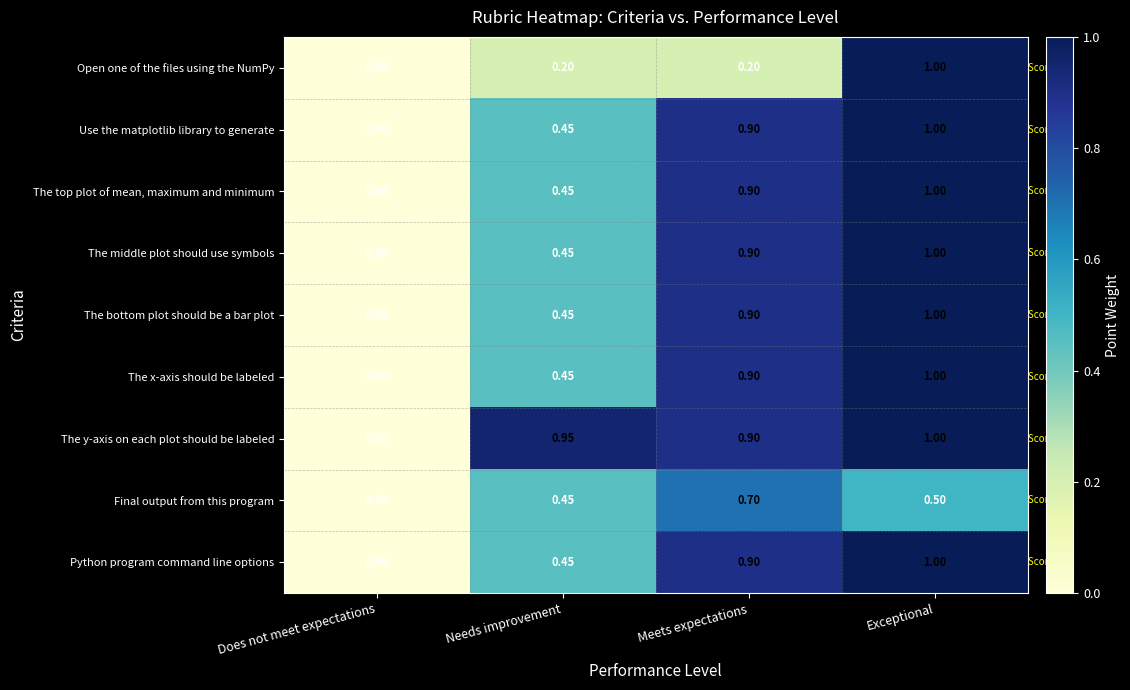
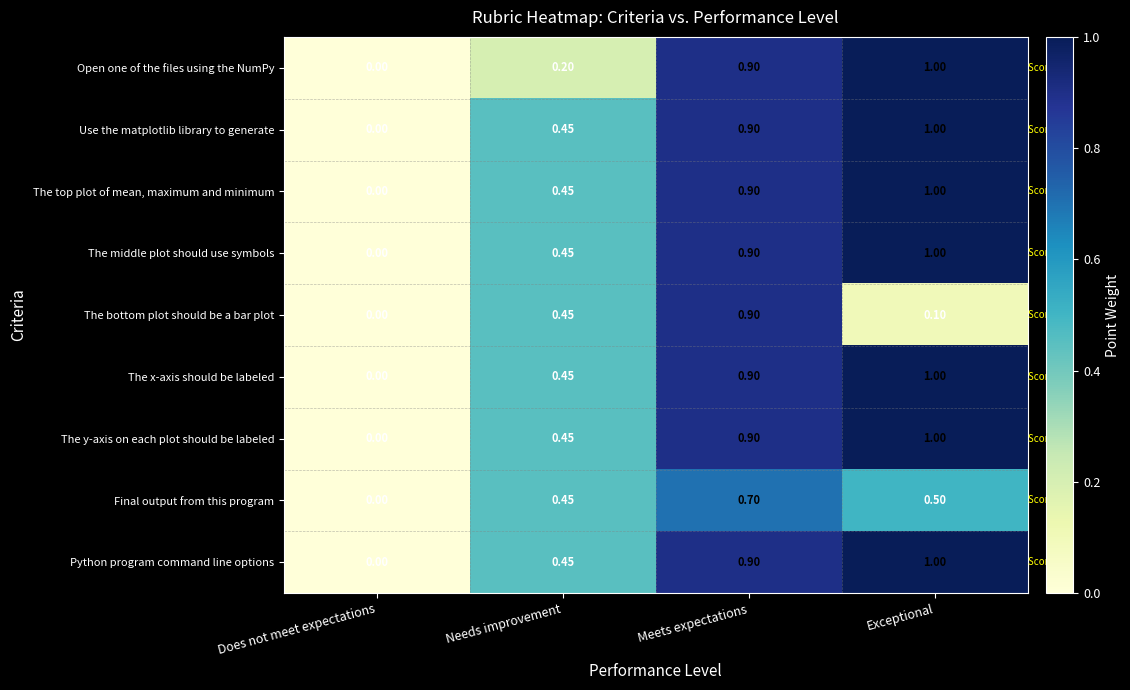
Open one of the files using the NumPy, Meets expectations: 0.20 -> 0.90
The bottom plot should be a bar plot, Exceptional: 1.00 -> 0.10
The y-axis on each plot should be labeled, Needs improvement: 0.95 -> 0.45
